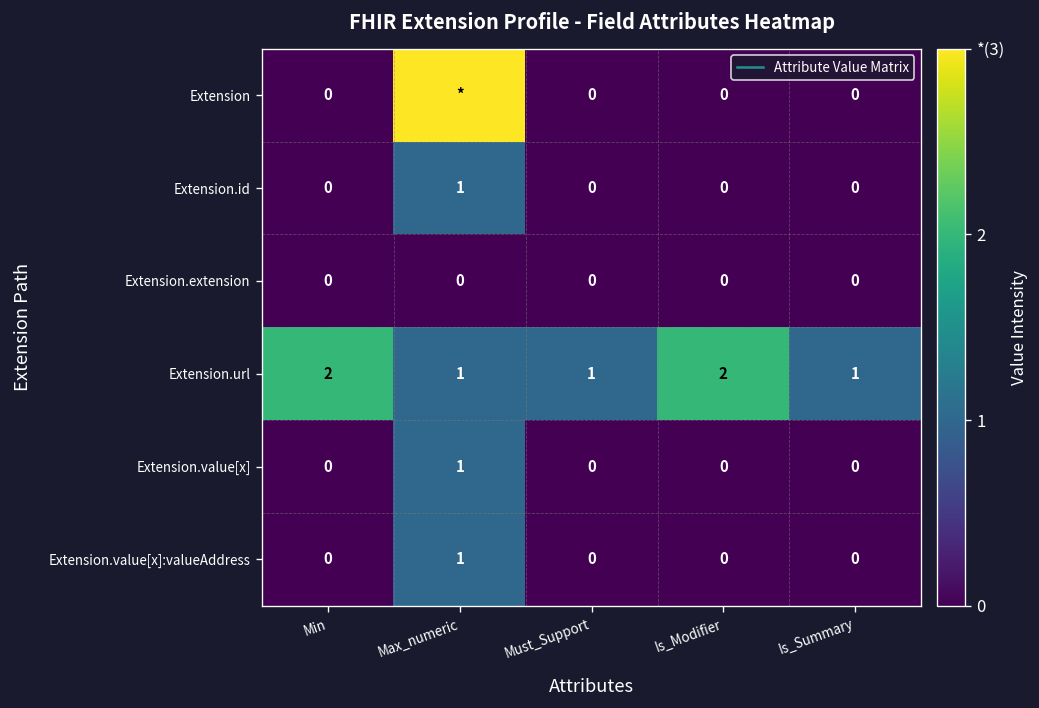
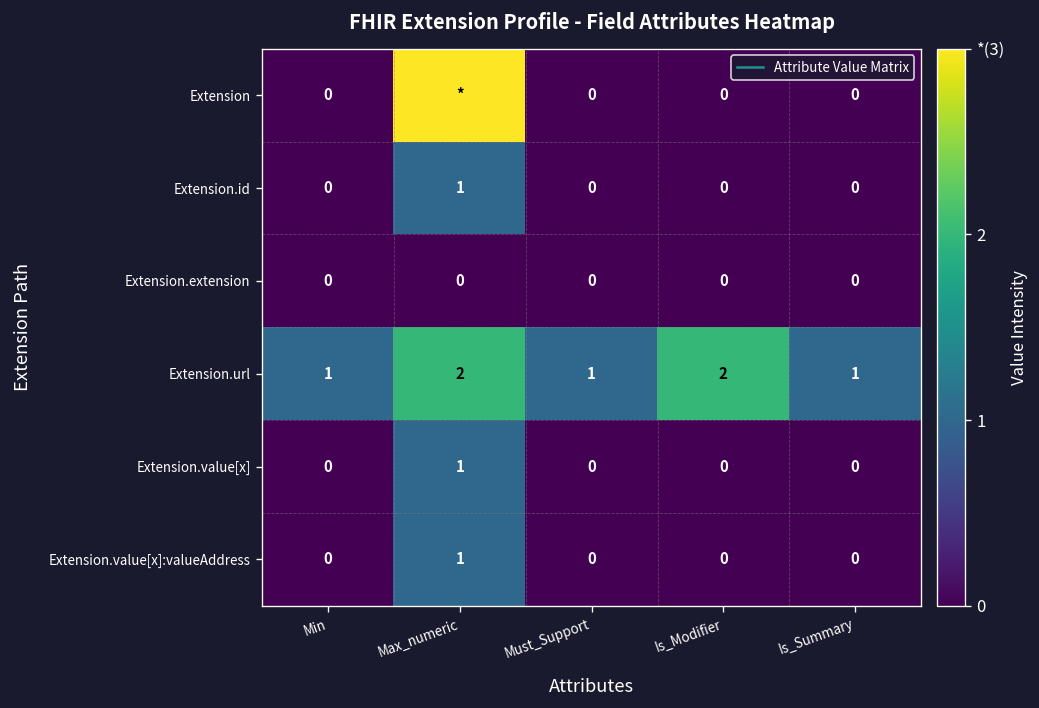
Extension.url, Min: 2 -> 1
Extension.url, Max_numeric: 1 -> 2
